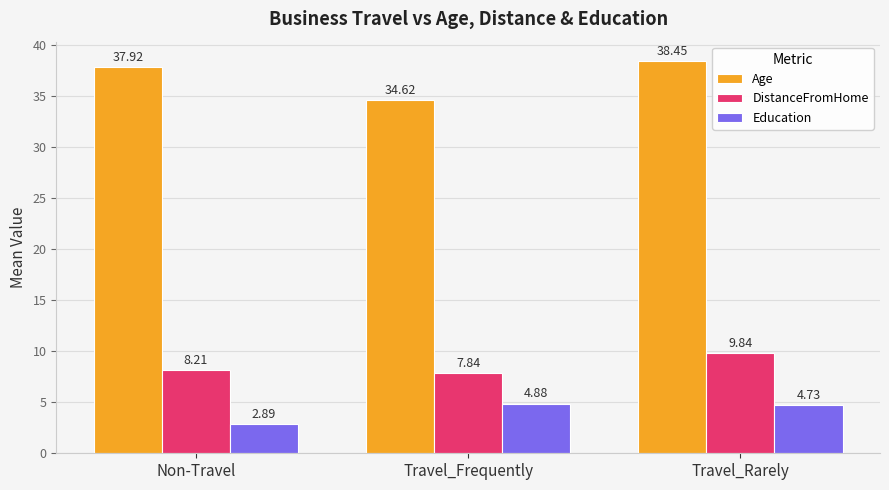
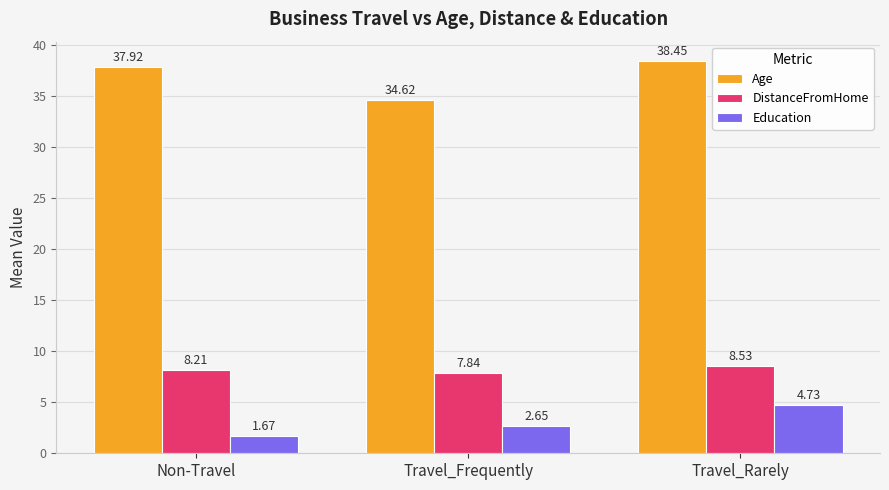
Education, Non-Travel: 2.89 -> 1.67
Education, Travel_Frequently: 4.88 -> 2.65
DistanceFromHome, Travel_Rarely: 9.84 -> 8.53
